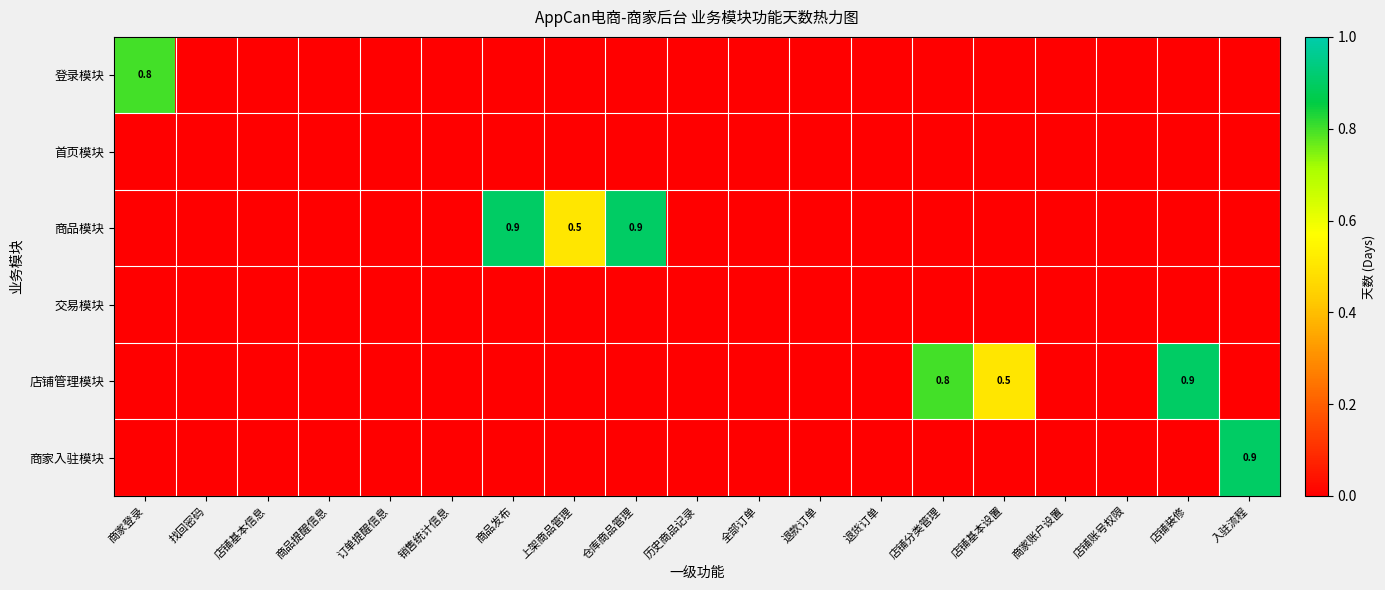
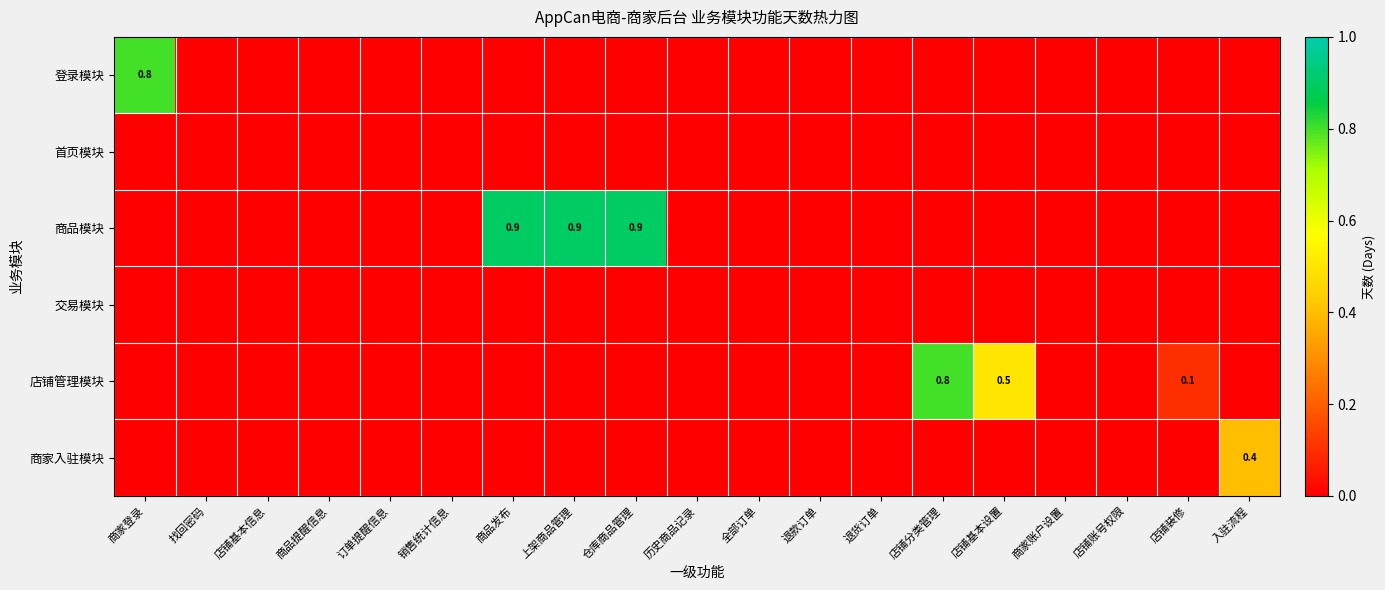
商品模块, 上架商品管理: 0.5 -> 0.9
店铺管理模块, 店铺装修: 0.9 -> 0.1
商家入驻模块, 入驻流程: 0.9 -> 0.4
